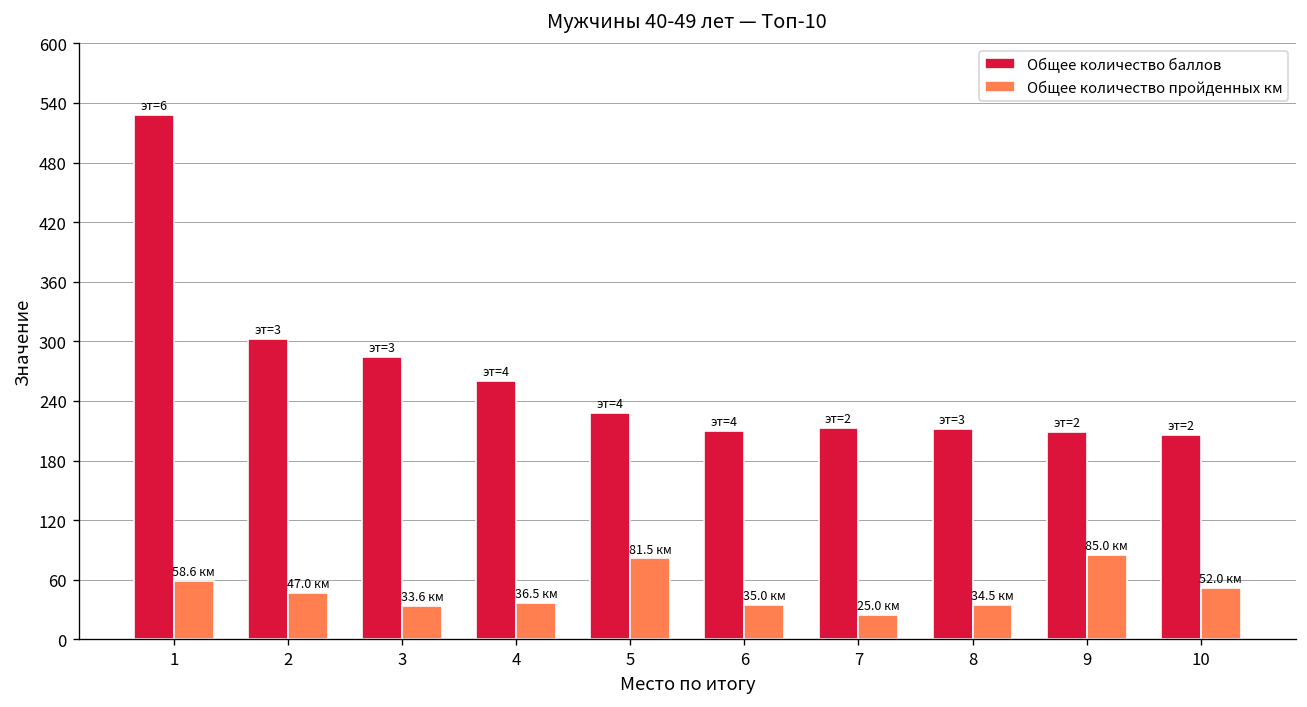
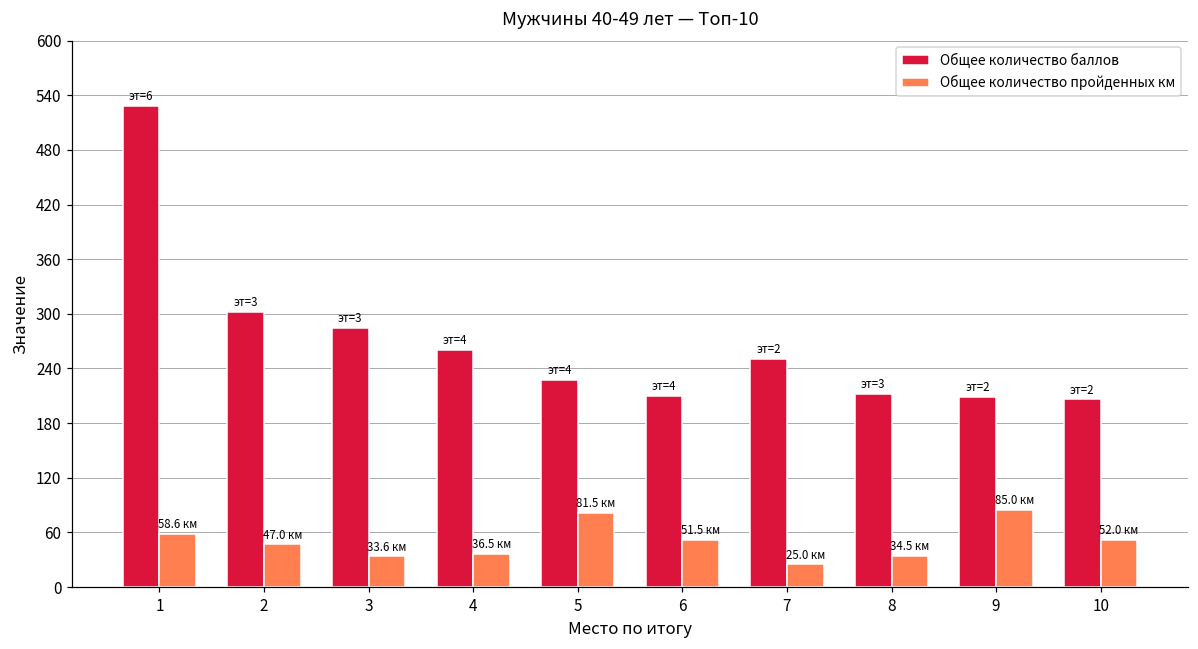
Общее количество пройденных км, 6: 35.0 -> 51.5
Общее количество баллов, 7: 210 -> 250
